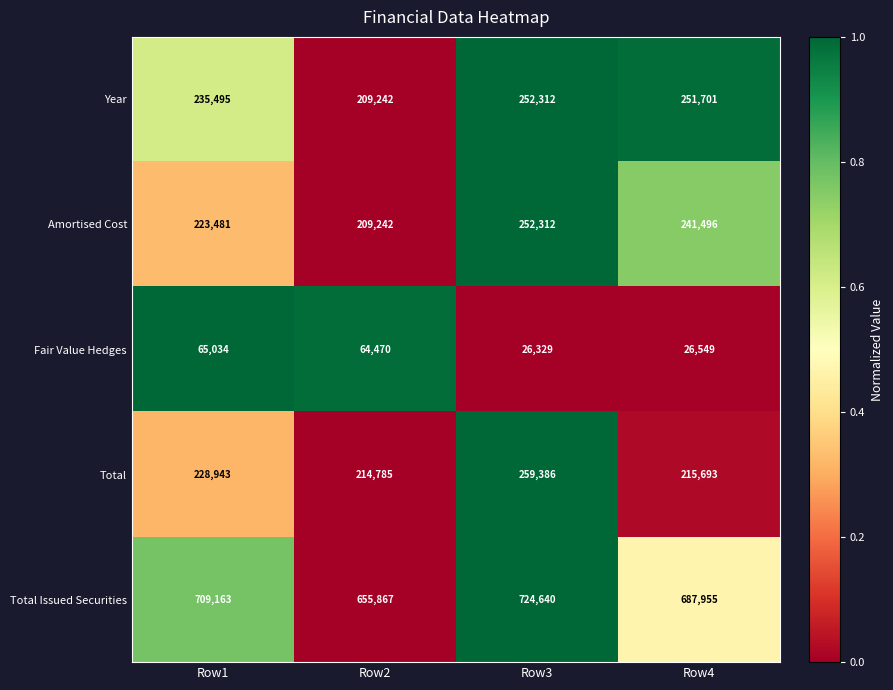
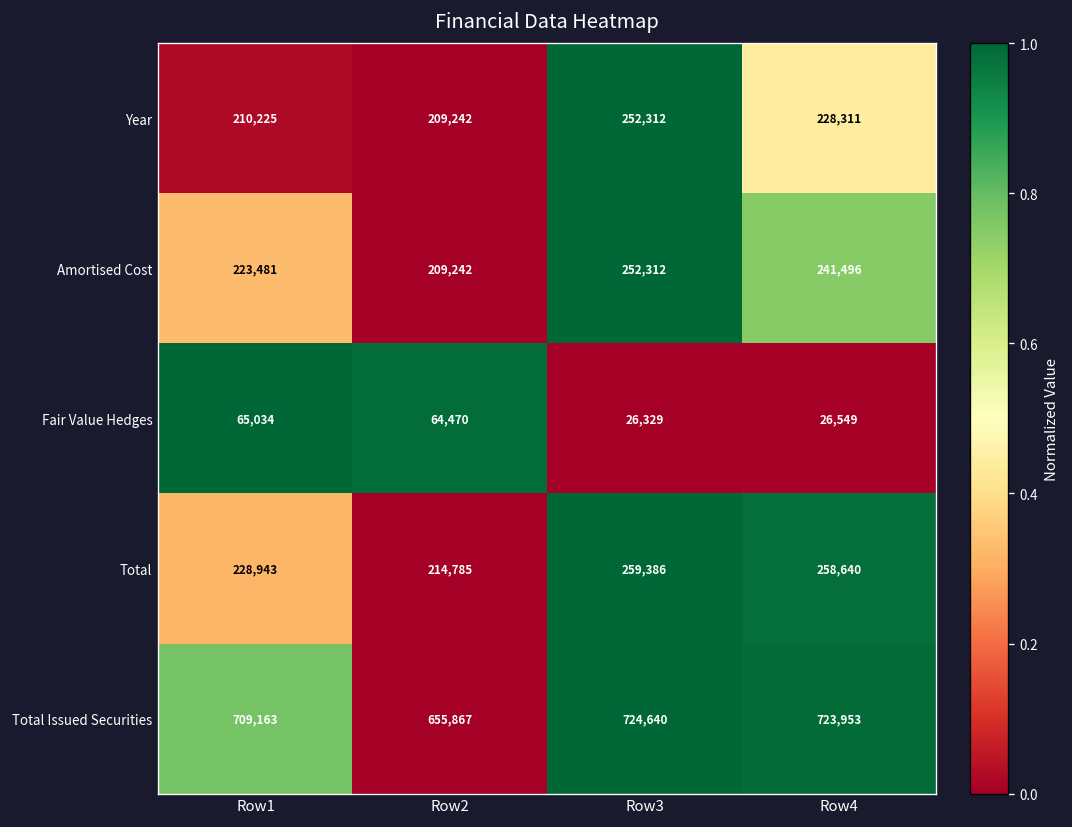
Year, Row1: 235,495 -> 210,225
Year, Row4: 251,701 -> 228,311
Total, Row4: 215,693 -> 258,640
Total Issued Securities, Row4: 687,955 -> 723,953
